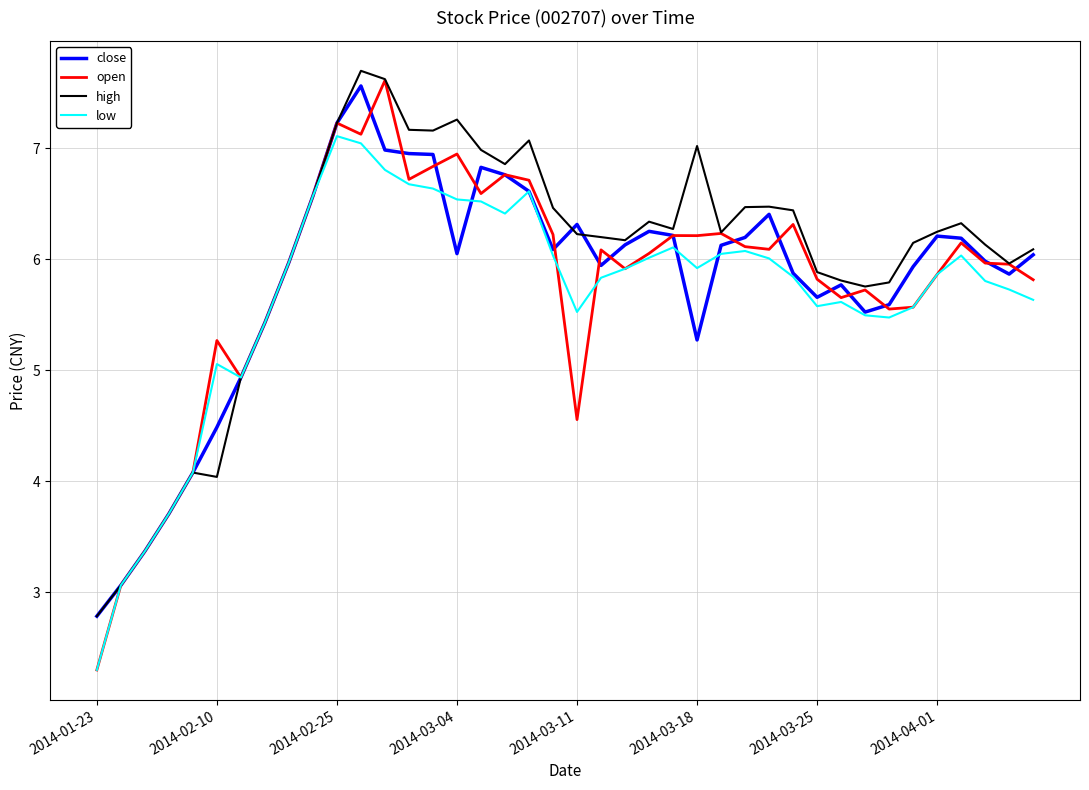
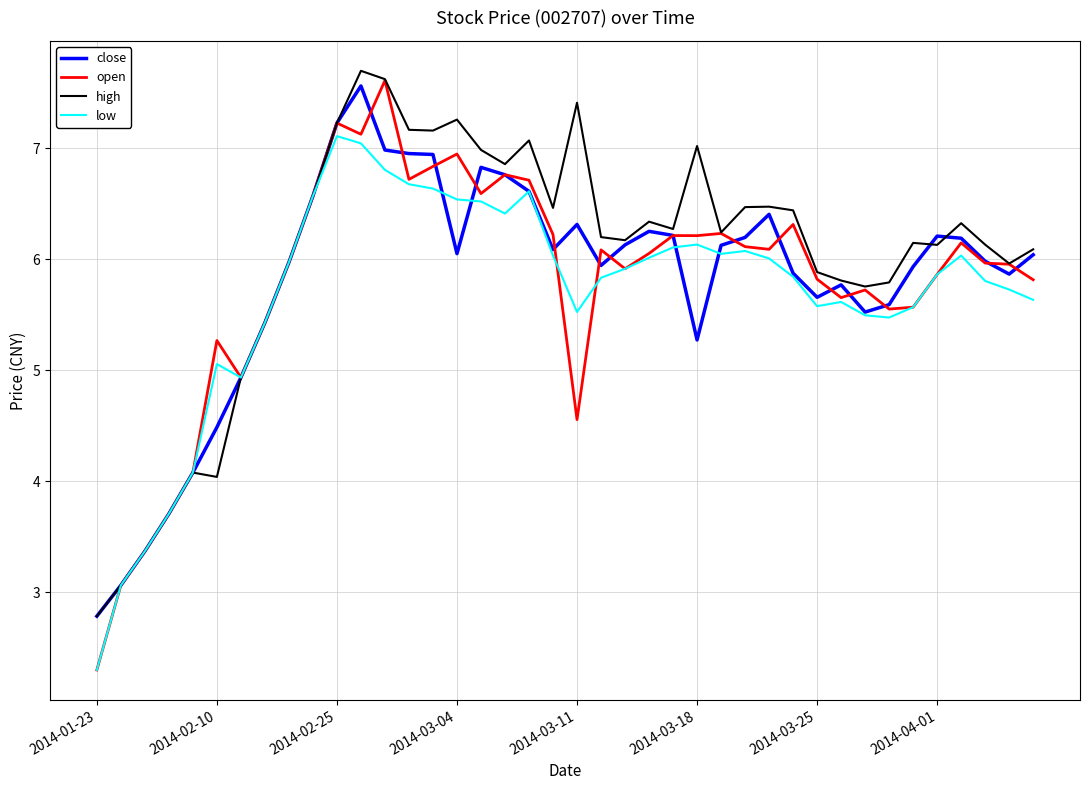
high, 2014-03-11: 6.23 -> 7.41
low, 2014-03-18: 5.92 -> 6.13
high, 2014-04-01: 6.25 -> 6.13
